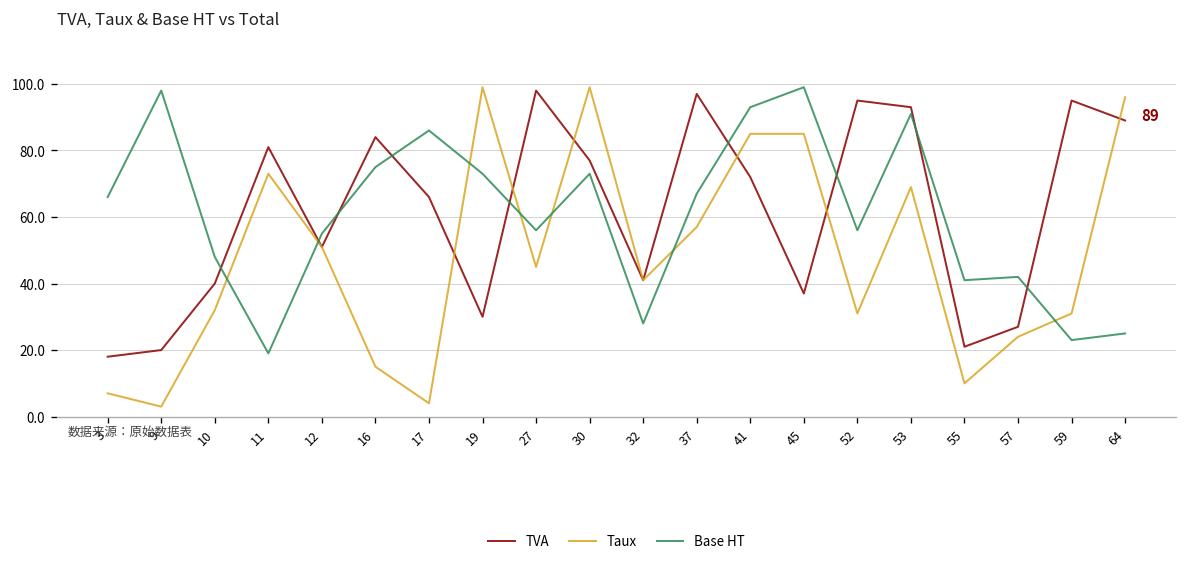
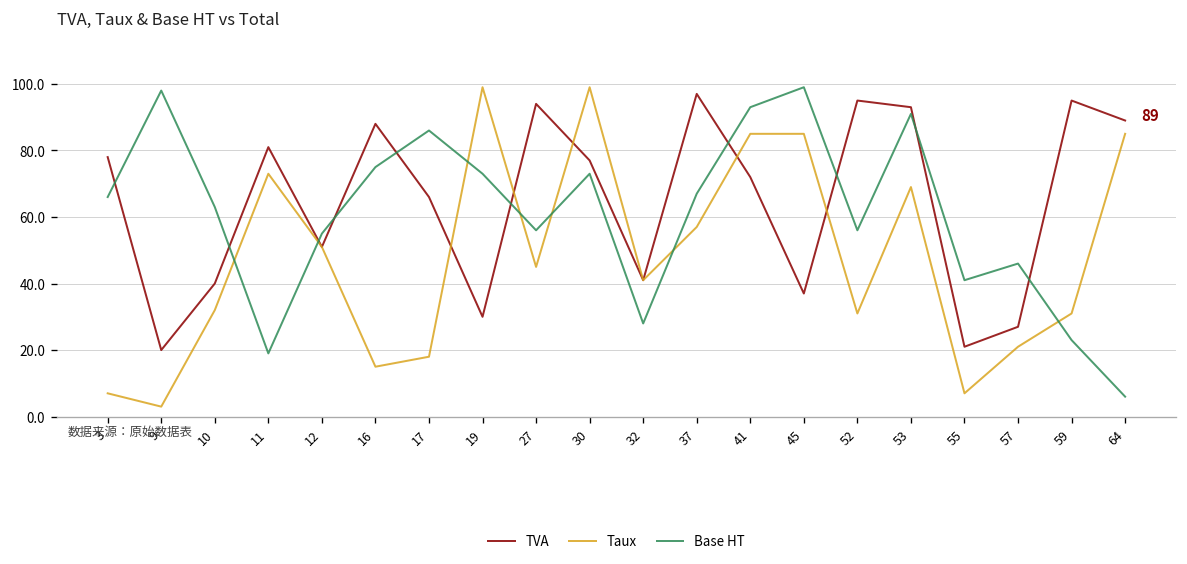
TVA, 3: 18 -> 78
Base HT, 10: 48 -> 63
TVA, 16: 84 -> 88
Taux, 17: 4 -> 18
TVA, 27: 98 -> 94
Taux, 55: 10 -> 7
Taux, 57: 24 -> 21
Base HT, 57: 42 -> 46
Taux, 64: 96 -> 85
Base HT, 64: 25 -> 6
